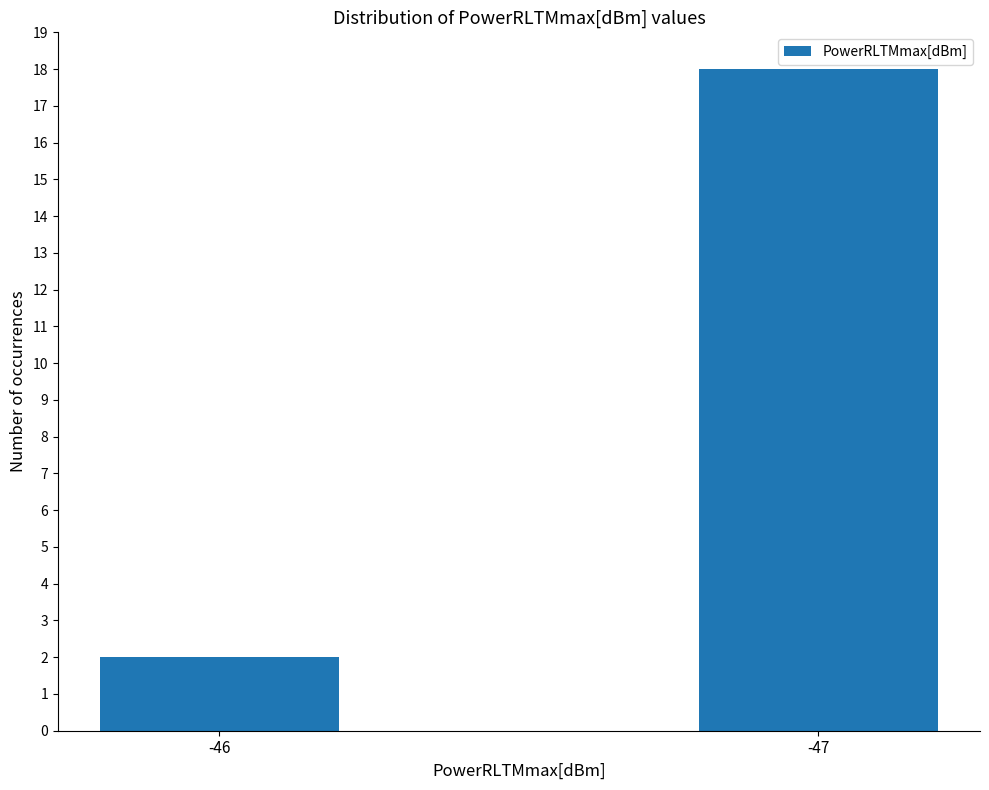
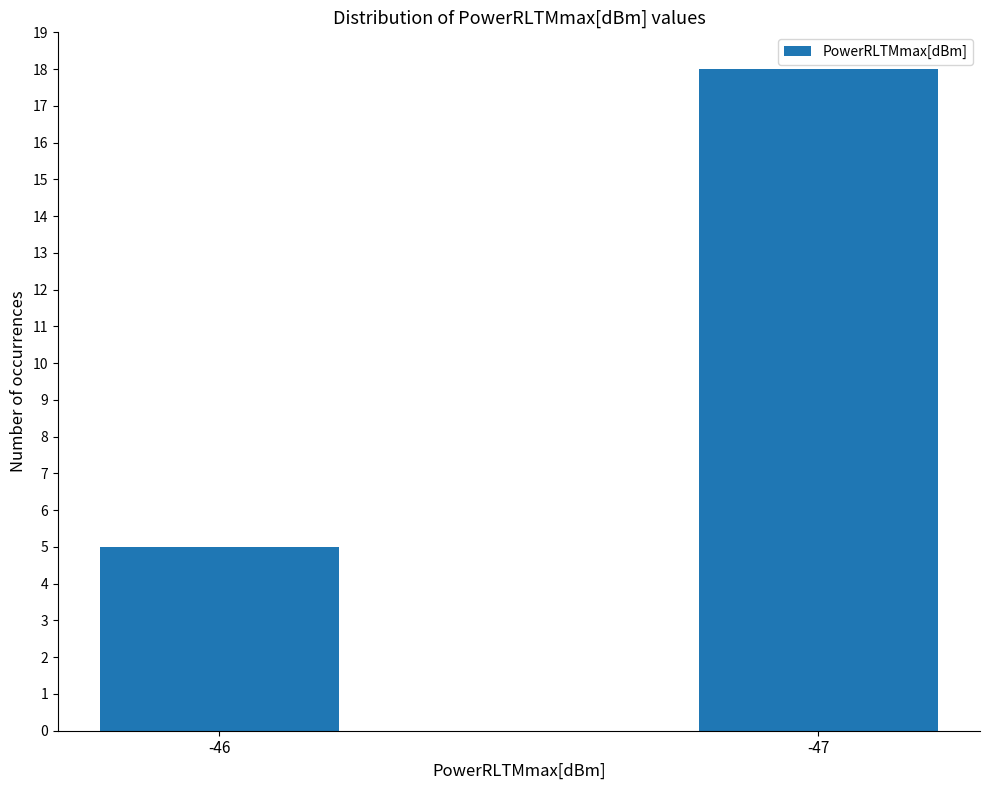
-46: 2 -> 5
